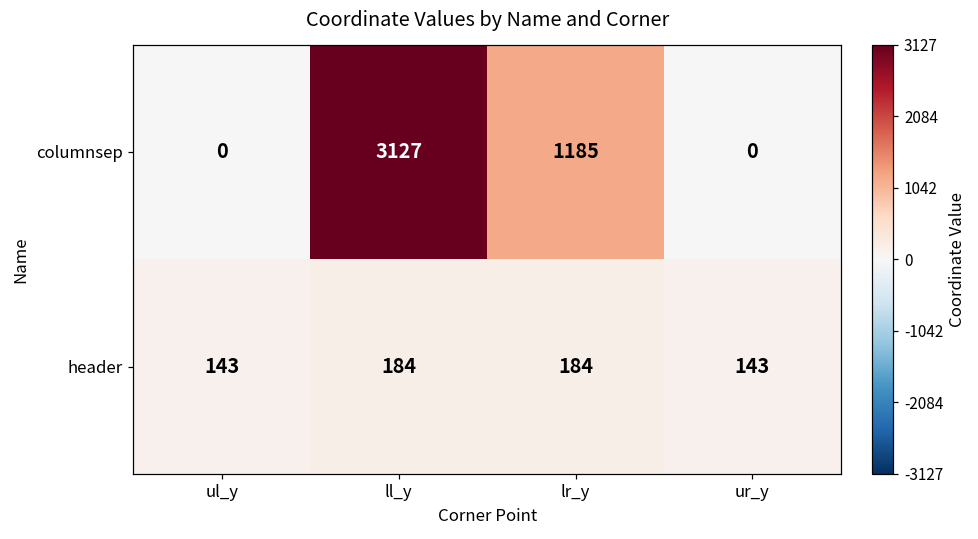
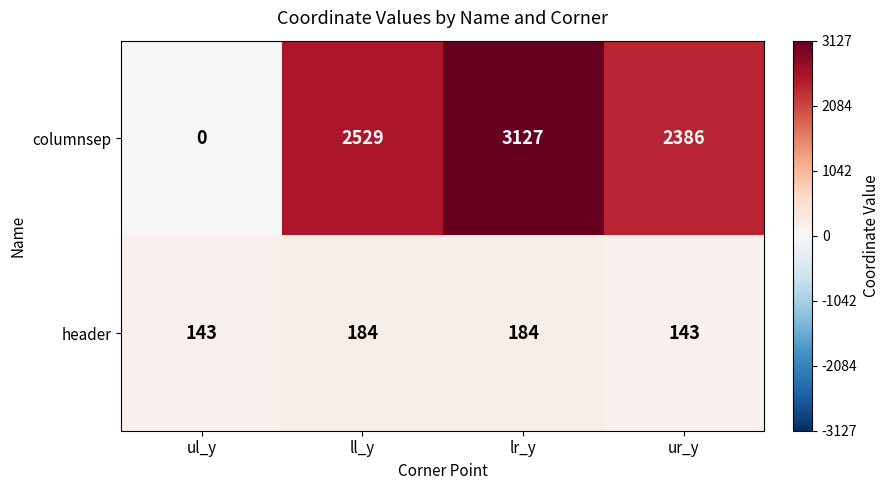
columnsep, ll_y: 3127 -> 2529
columnsep, lr_y: 1185 -> 3127
columnsep, ur_y: 0 -> 2386
